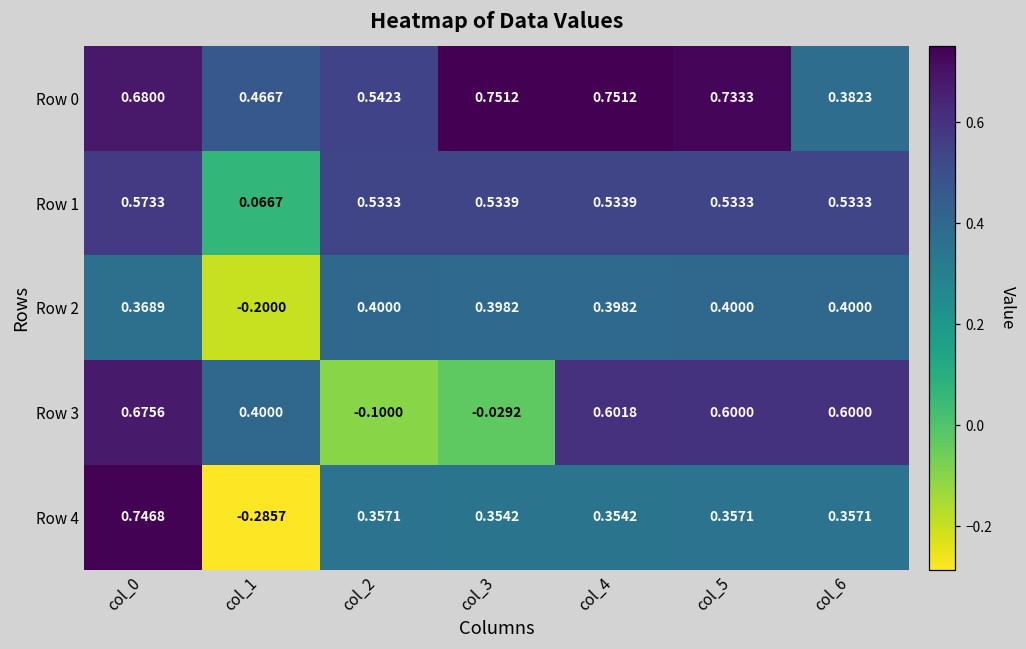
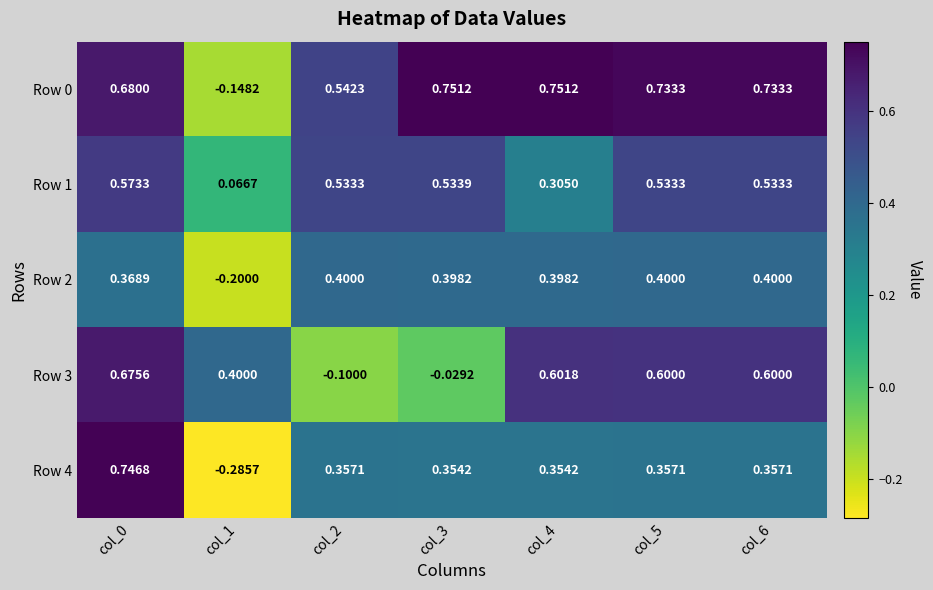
Row 0, col_1: 0.4667 -> -0.1482
Row 0, col_6: 0.3823 -> 0.7333
Row 1, col_4: 0.5339 -> 0.3050
